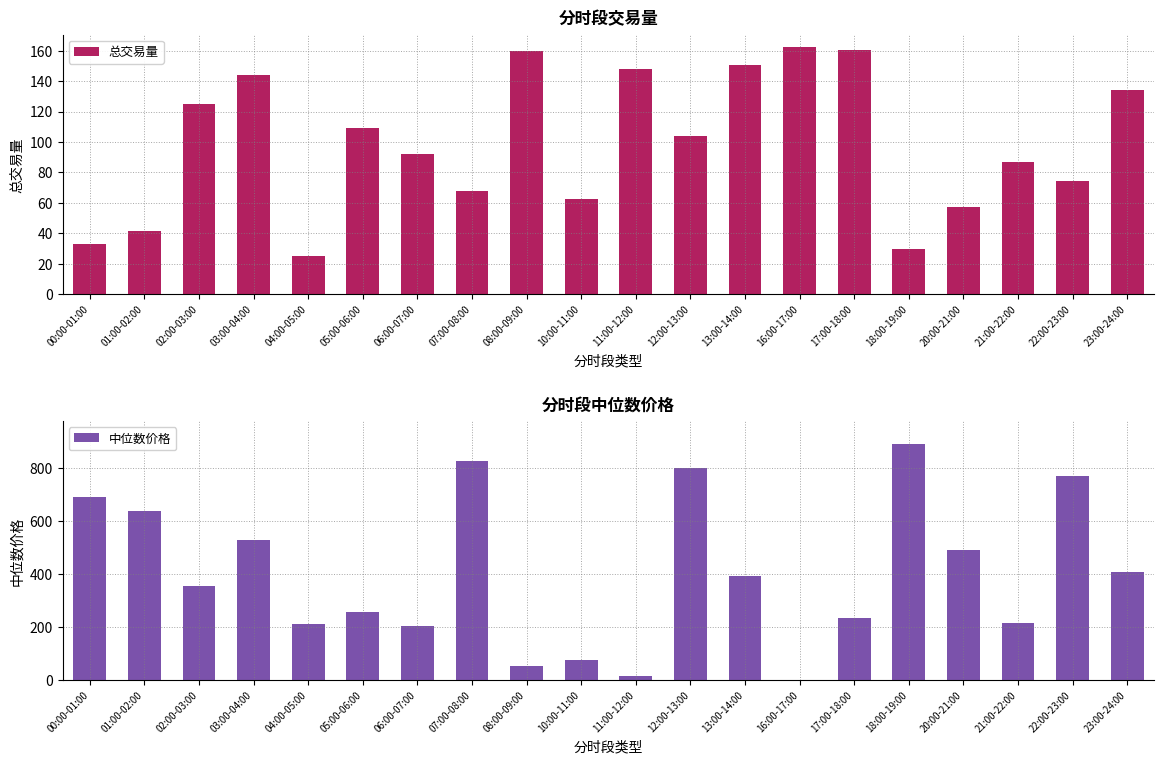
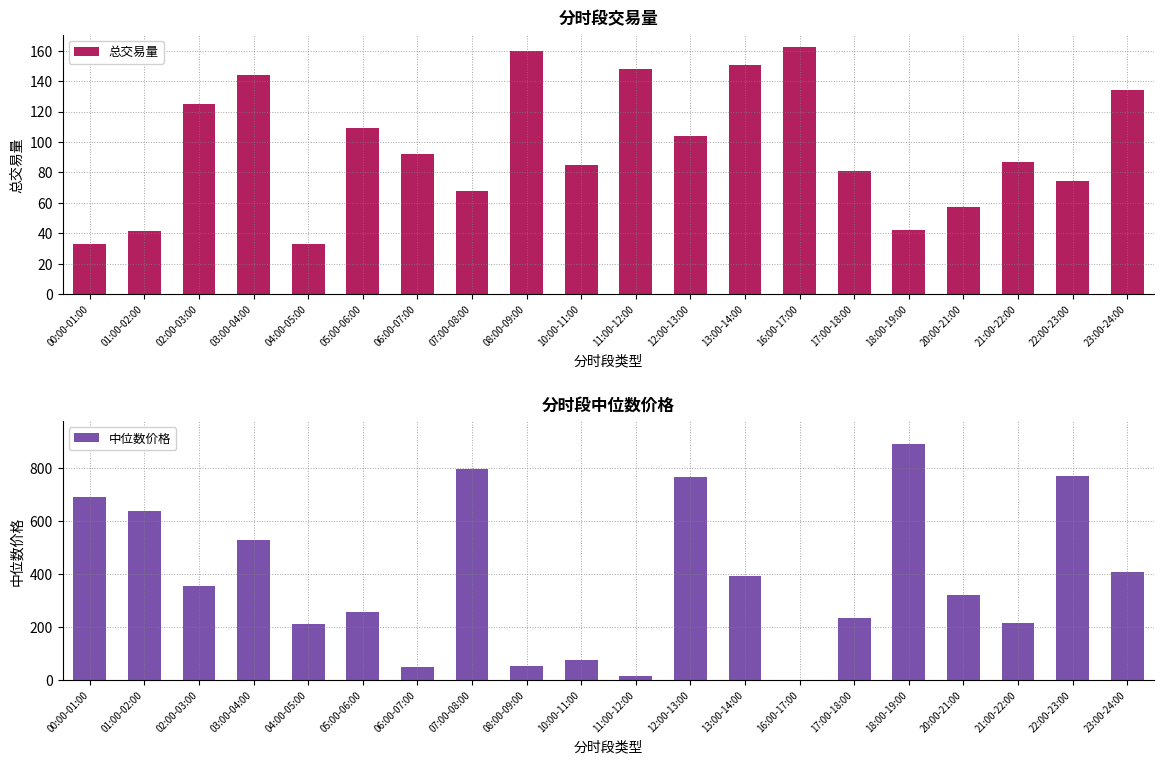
分时段交易量, 04:00-05:00: 25 -> 33
分时段交易量, 10:00-11:00: 63 -> 85
分时段交易量, 17:00-18:00: 161 -> 81
分时段交易量, 18:00-19:00: 30 -> 42
分时段中位数价格, 06:00-07:00: 210 -> 50
分时段中位数价格, 07:00-08:00: 830 -> 800
分时段中位数价格, 12:00-13:00: 800 -> 770
分时段中位数价格, 20:00-21:00: 490 -> 320
